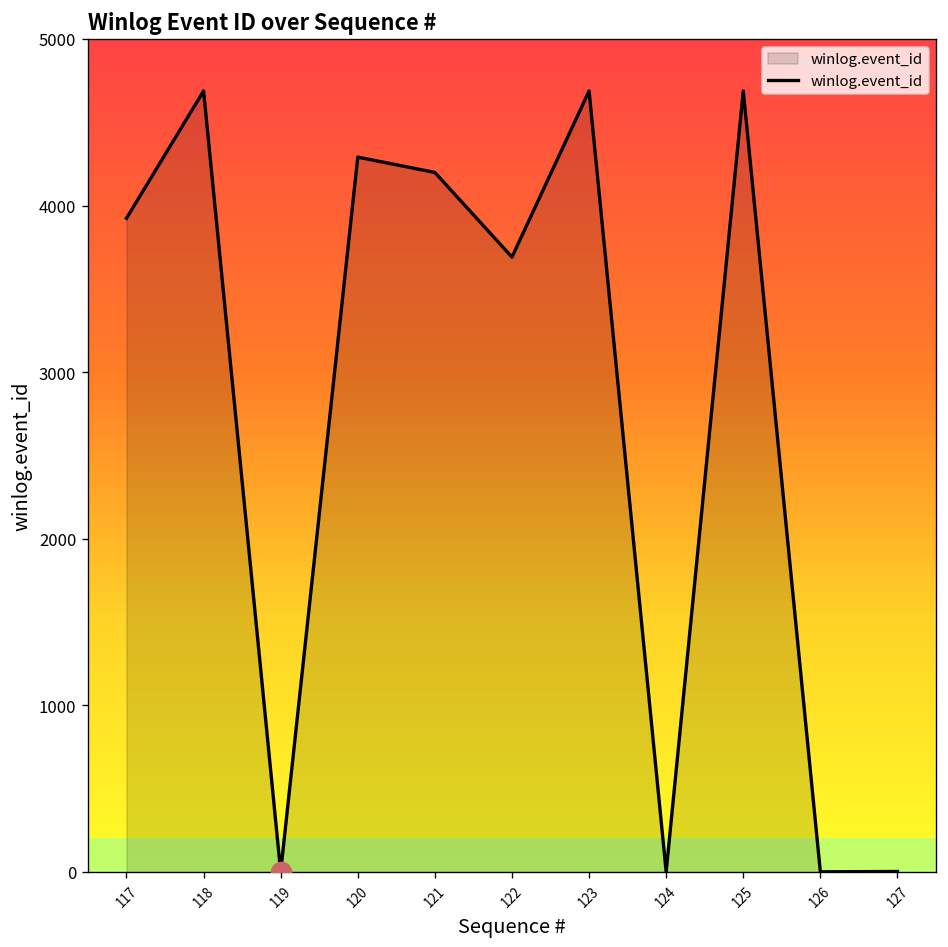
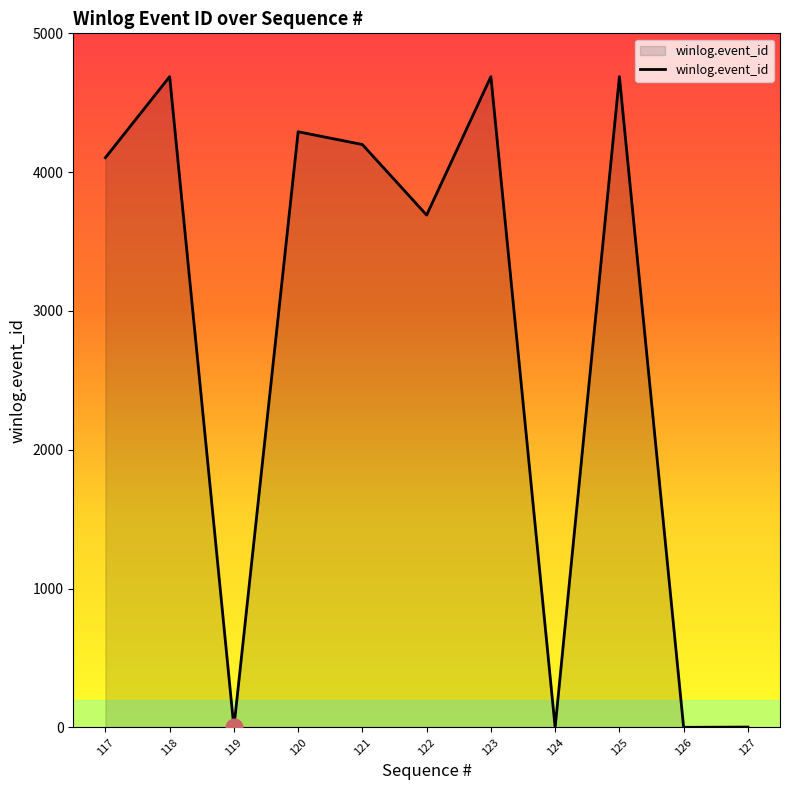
winlog.event_id, 117: 3920 -> 4100
